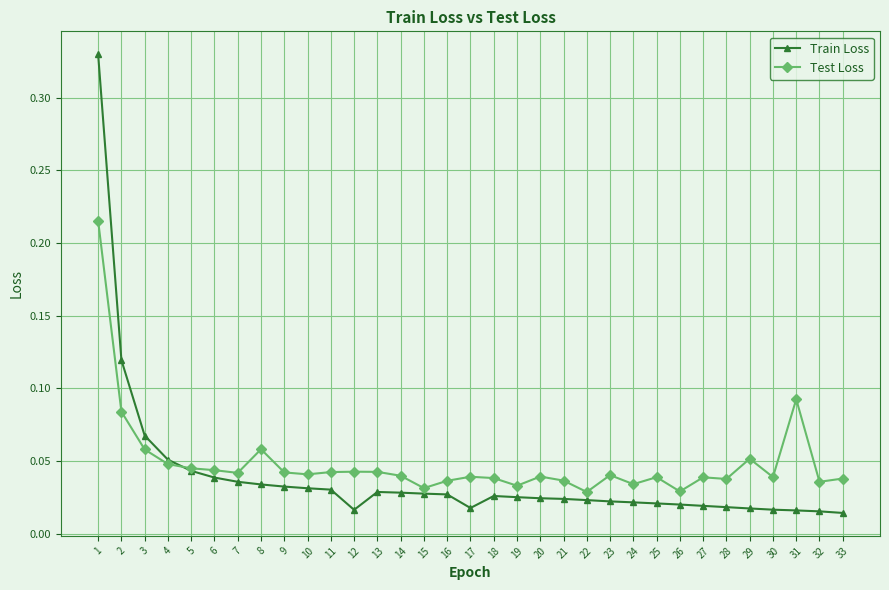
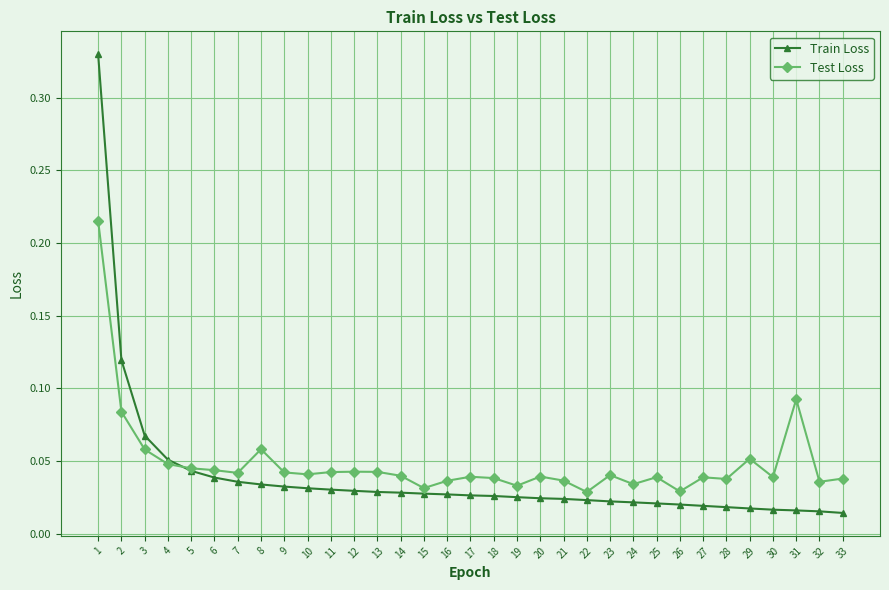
Train Loss, 12: 0.016 -> 0.029
Train Loss, 17: 0.018 -> 0.026
